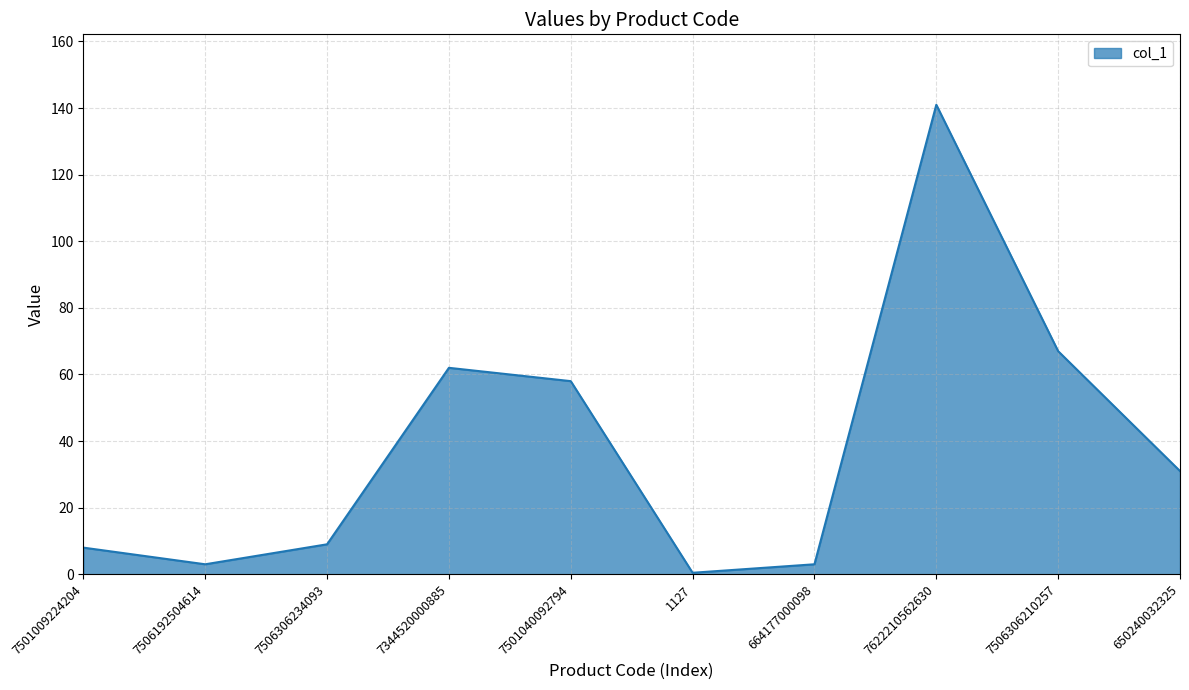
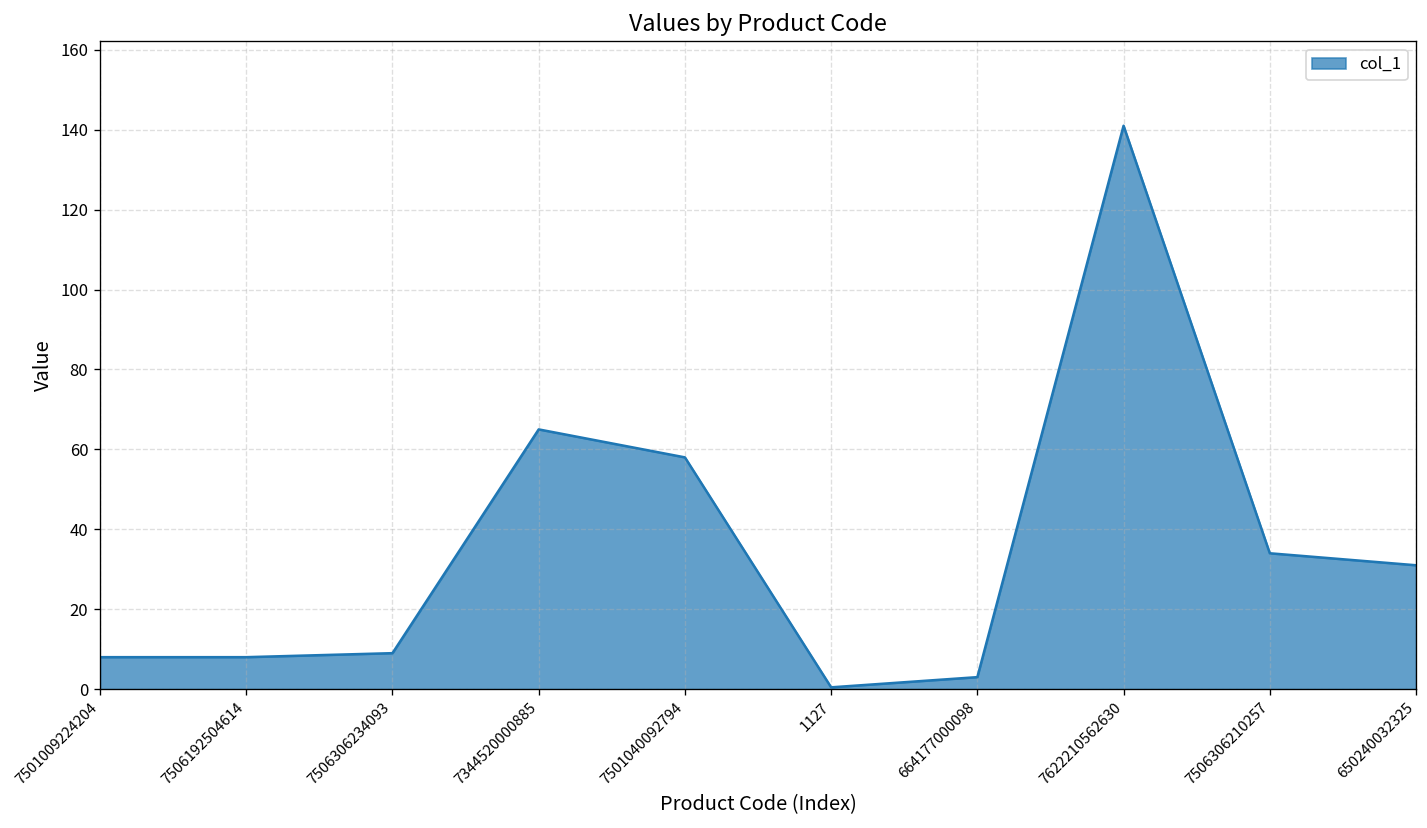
7506192504614: 3 -> 8
7344520000885: 62 -> 65
7506306210257: 67 -> 34
